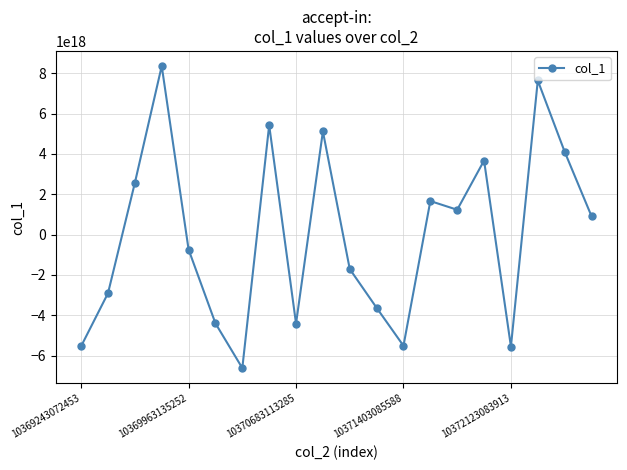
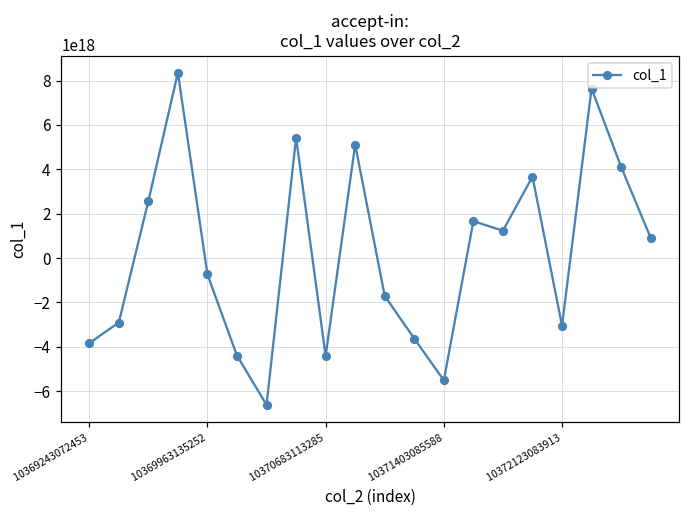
10369243072453: -5500000000000000000 -> -3800000000000000000
10372123083913: -5600000000000000000 -> -3100000000000000000
